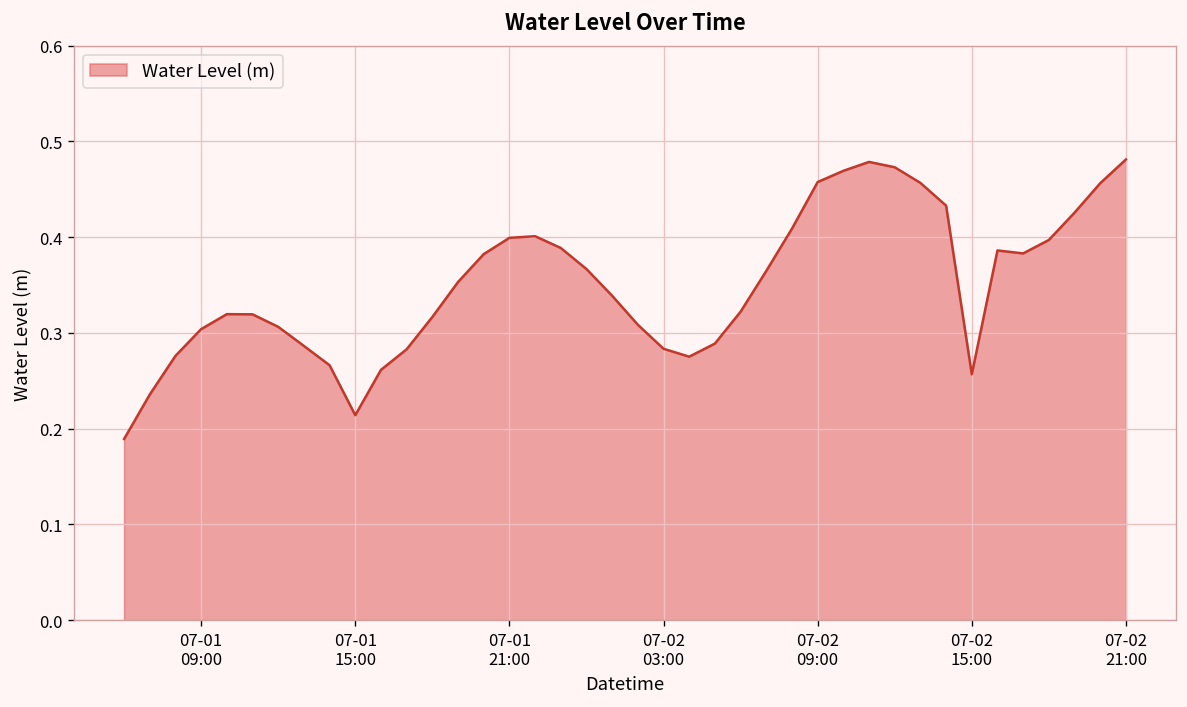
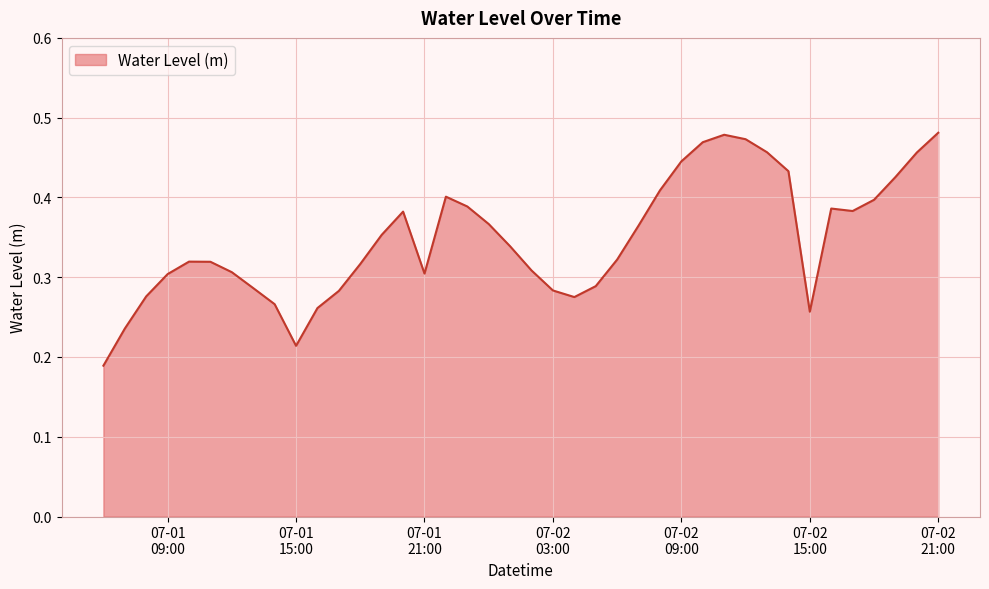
07-01 21:00: 0.40 -> 0.30
07-02 09:00: 0.46 -> 0.45
